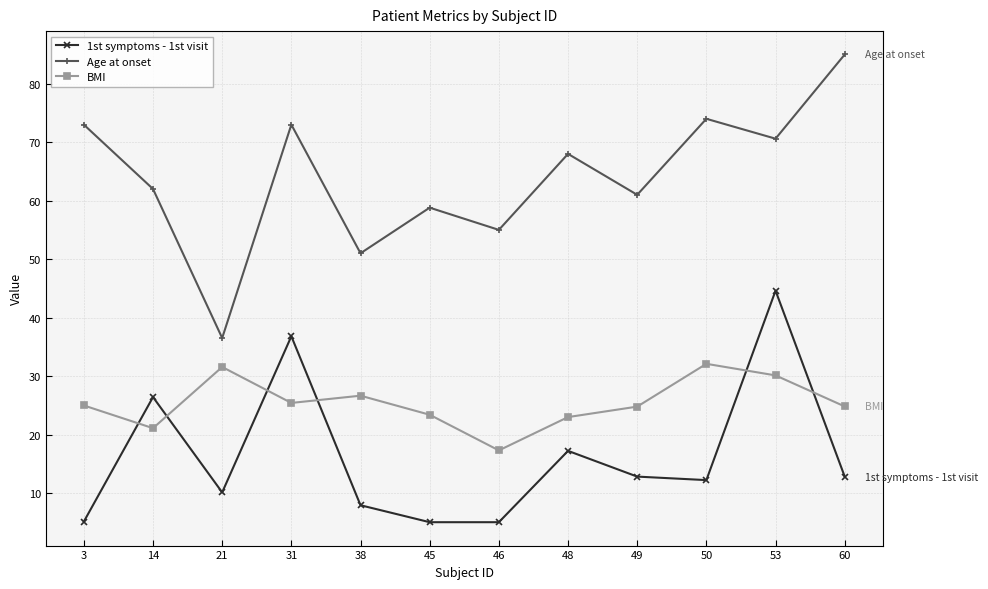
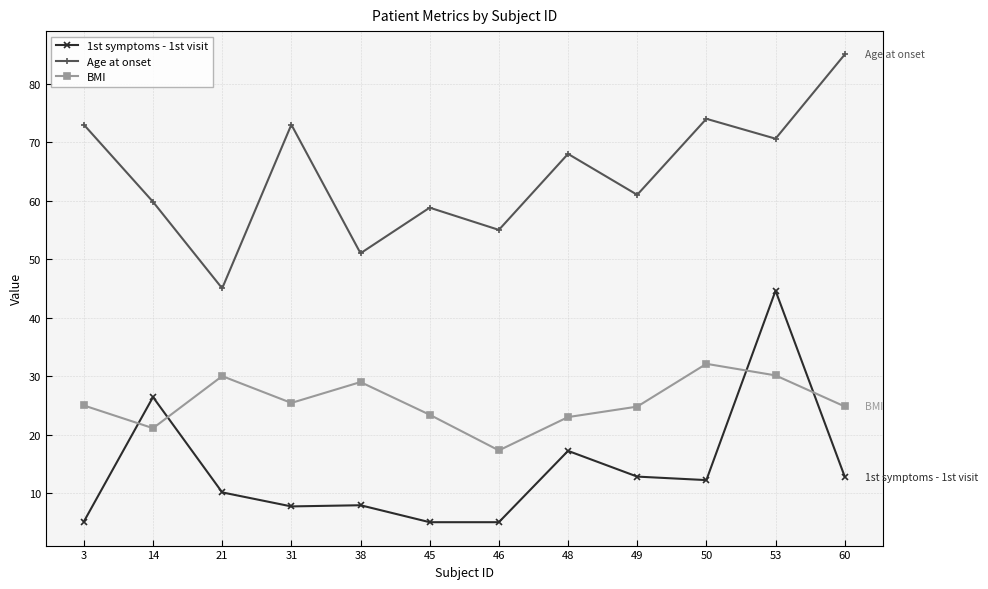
Age at onset, 14: 62 -> 60
Age at onset, 21: 37 -> 45
BMI, 21: 32 -> 30
1st symptoms - 1st visit, 31: 37 -> 8
BMI, 38: 27 -> 29
